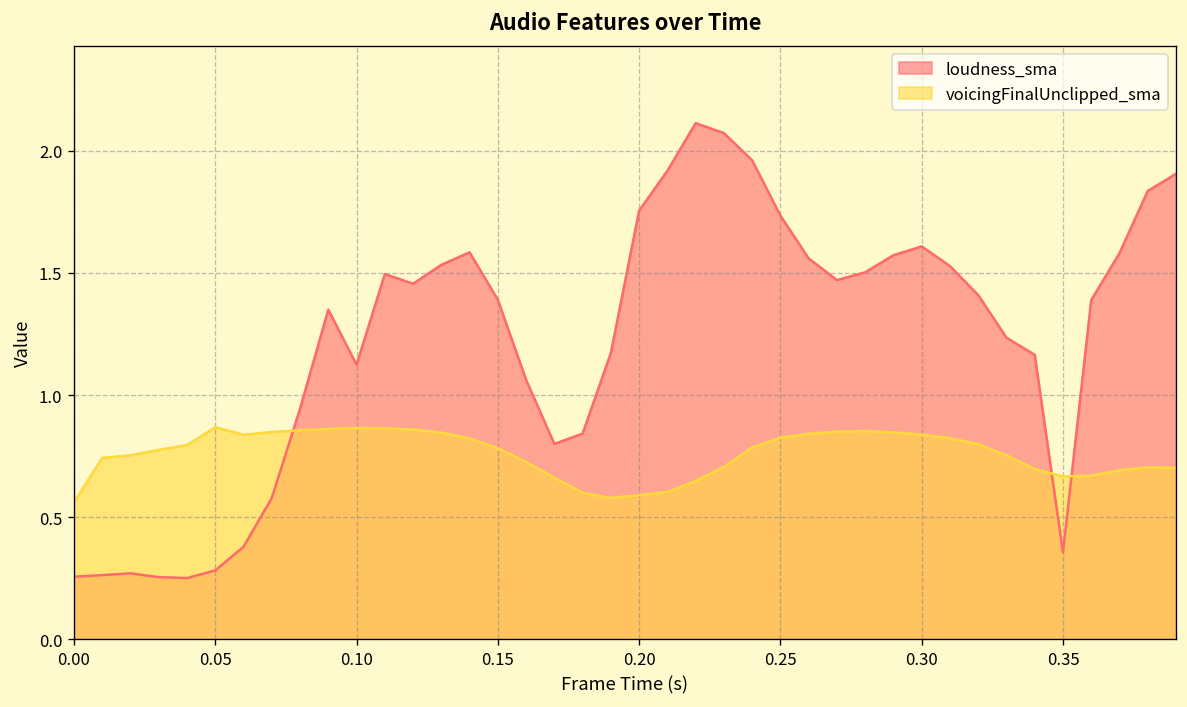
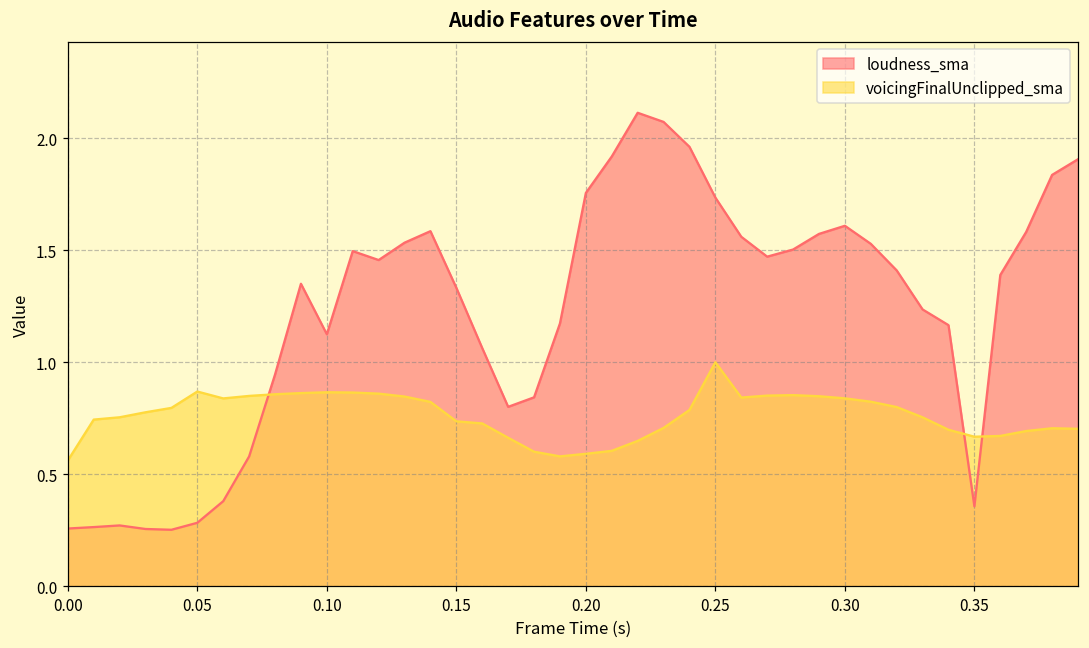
loudness_sma, 0.15: 1.39 -> 1.33
voicingFinalUnclipped_sma, 0.15: 0.78 -> 0.74
voicingFinalUnclipped_sma, 0.25: 0.83 -> 1.00
